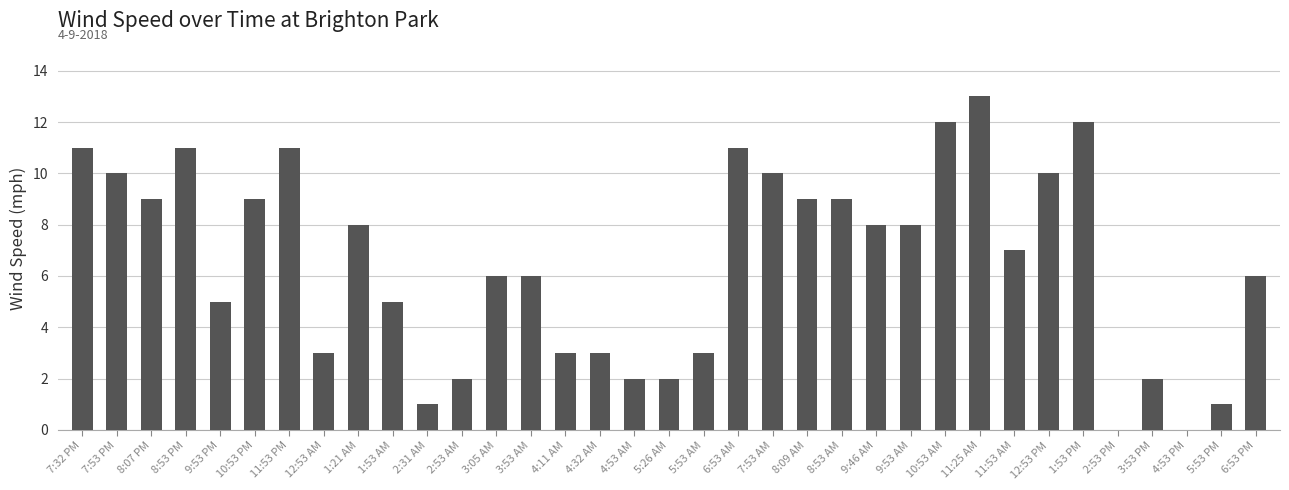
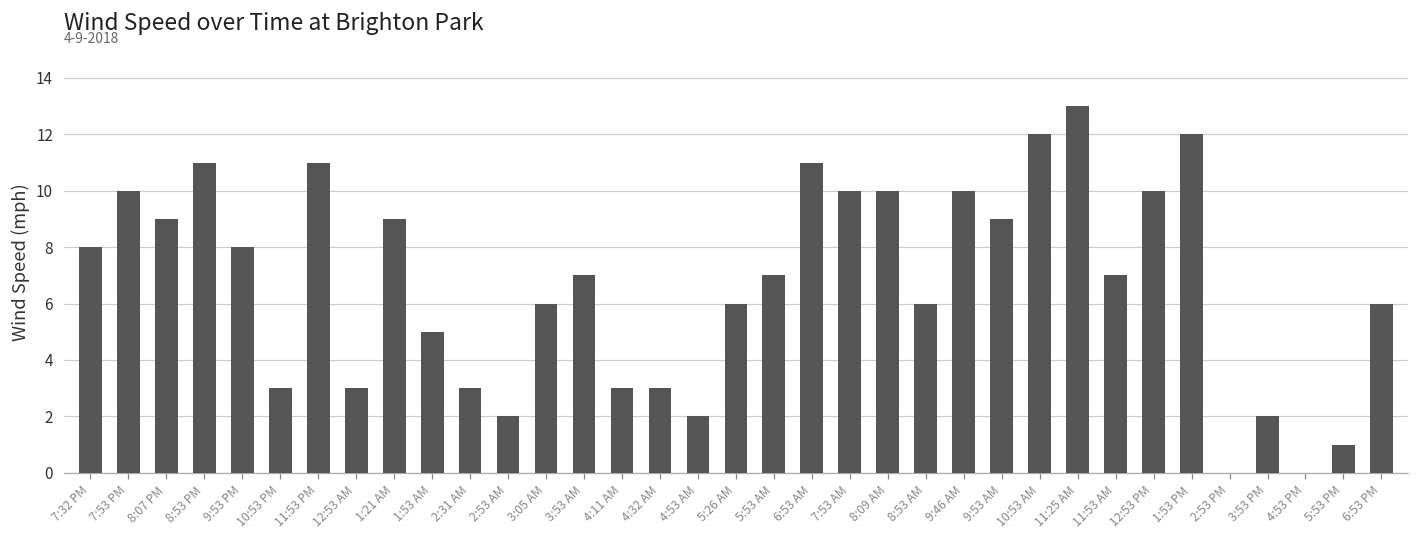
7:32 PM: 11 -> 8
9:53 PM: 5 -> 8
10:53 PM: 9 -> 3
1:21 AM: 8 -> 9
2:31 AM: 1 -> 3
3:53 AM: 6 -> 7
5:26 AM: 2 -> 6
5:53 AM: 3 -> 7
8:09 AM: 9 -> 10
8:53 AM: 9 -> 6
9:46 AM: 8 -> 10
9:53 AM: 8 -> 9
